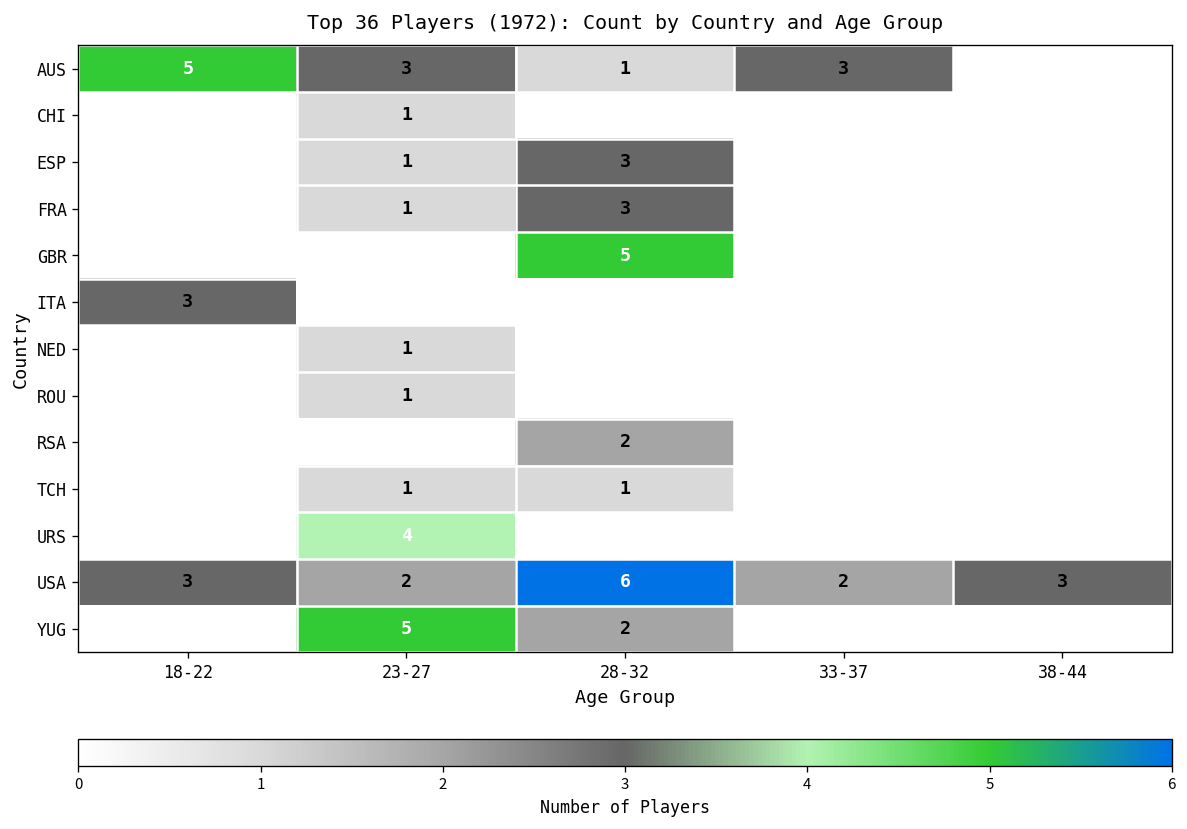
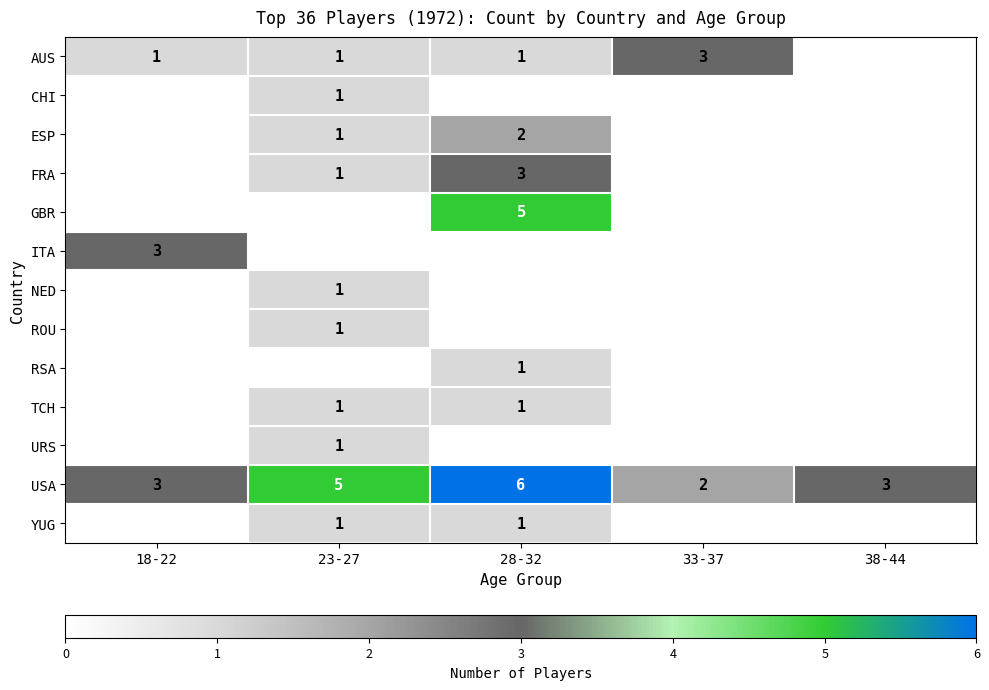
AUS, 18-22: 5 -> 1
AUS, 23-27: 3 -> 1
ESP, 28-32: 3 -> 2
RSA, 28-32: 2 -> 1
URS, 23-27: 4 -> 1
USA, 23-27: 2 -> 5
YUG, 23-27: 5 -> 1
YUG, 28-32: 2 -> 1
